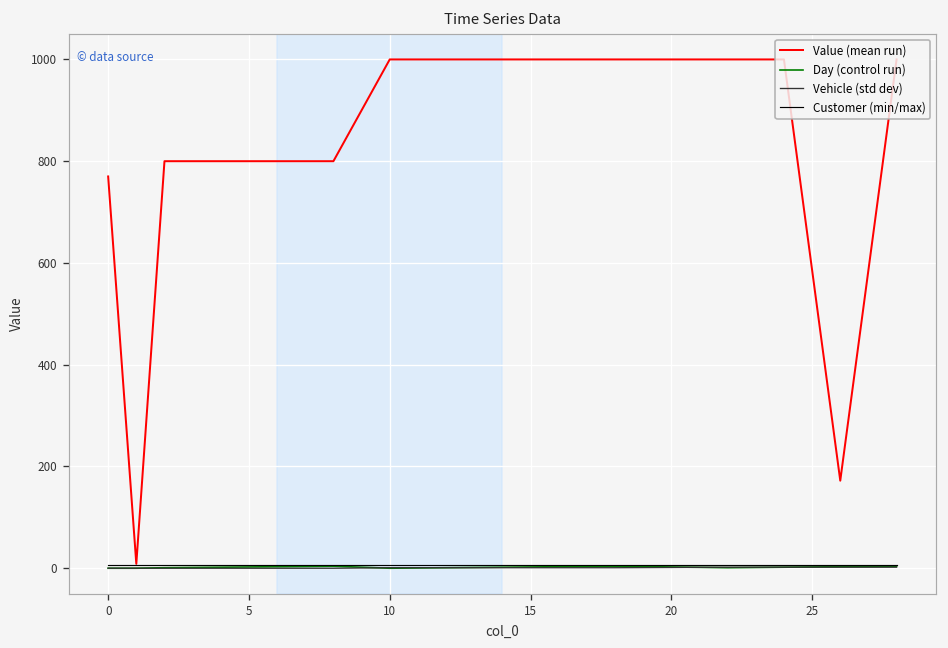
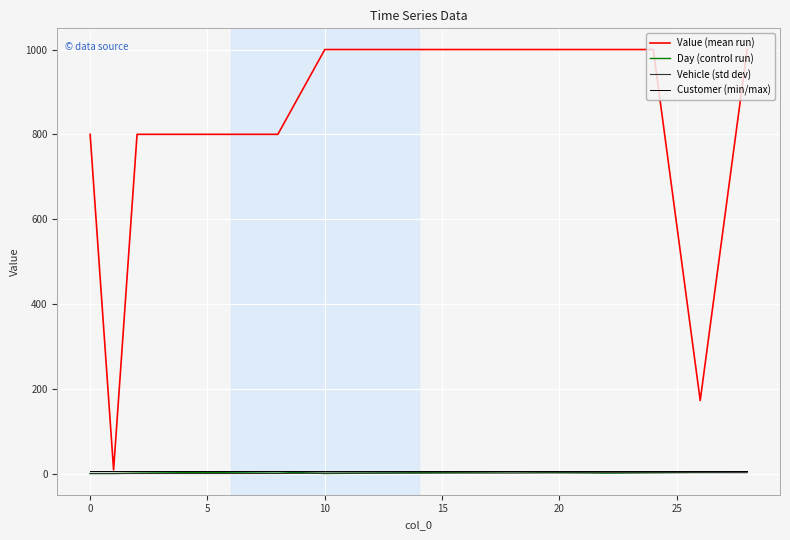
Value (mean run), 0: 770 -> 800
